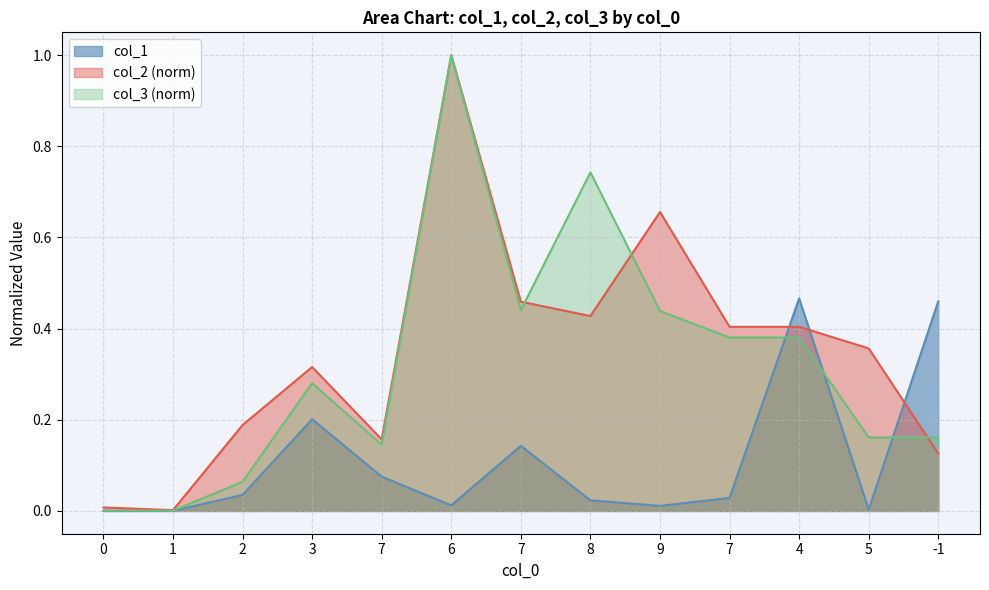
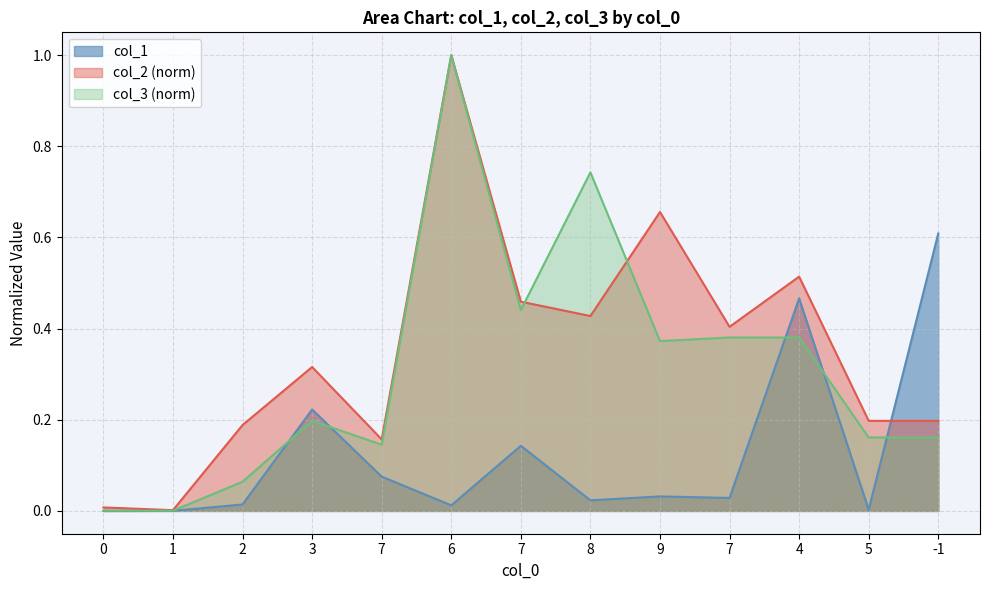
col_1, 2: 0.04 -> 0.01
col_1, 3: 0.20 -> 0.22
col_3 (norm), 3: 0.28 -> 0.20
col_1, 9: 0.01 -> 0.03
col_3 (norm), 9: 0.44 -> 0.37
col_2 (norm), 4: 0.40 -> 0.51
col_2 (norm), 5: 0.36 -> 0.20
col_1, -1: 0.46 -> 0.61
col_2 (norm), -1: 0.13 -> 0.20
